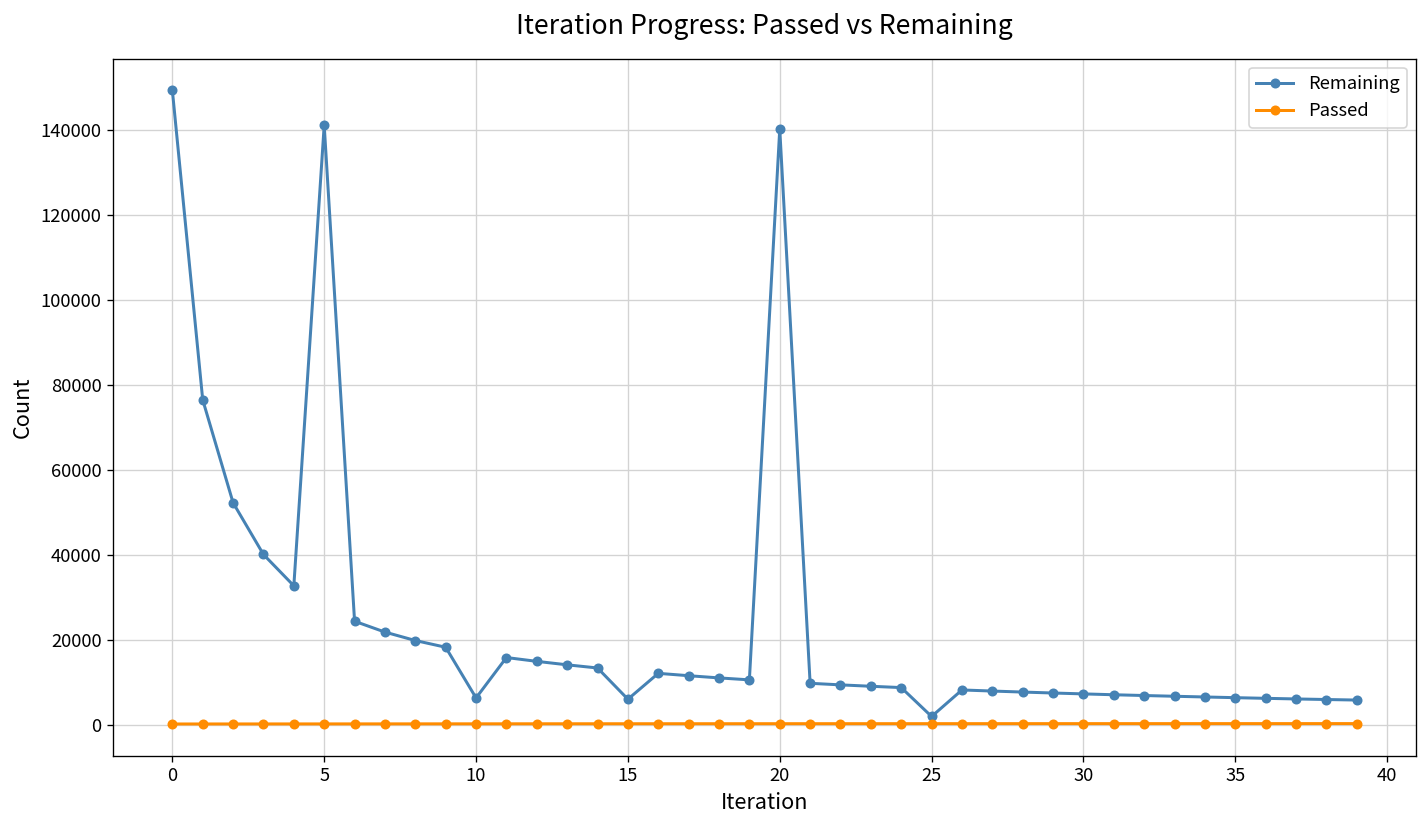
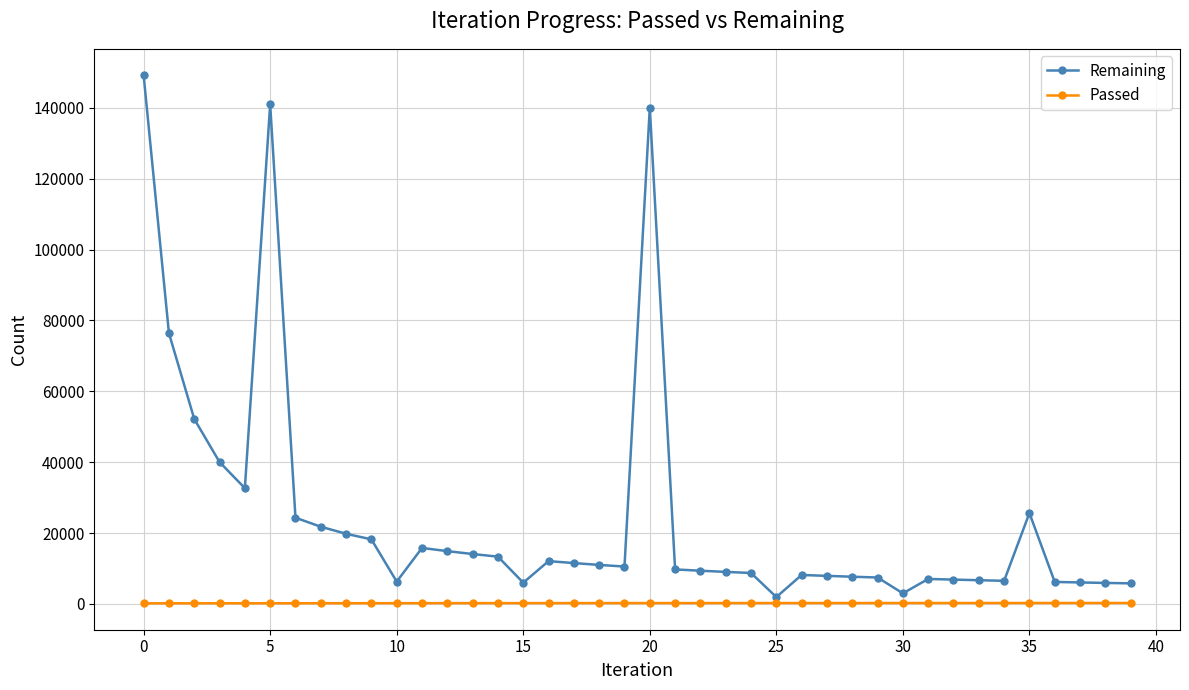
Remaining, 30: 7000 -> 3000
Remaining, 35: 6000 -> 26000
